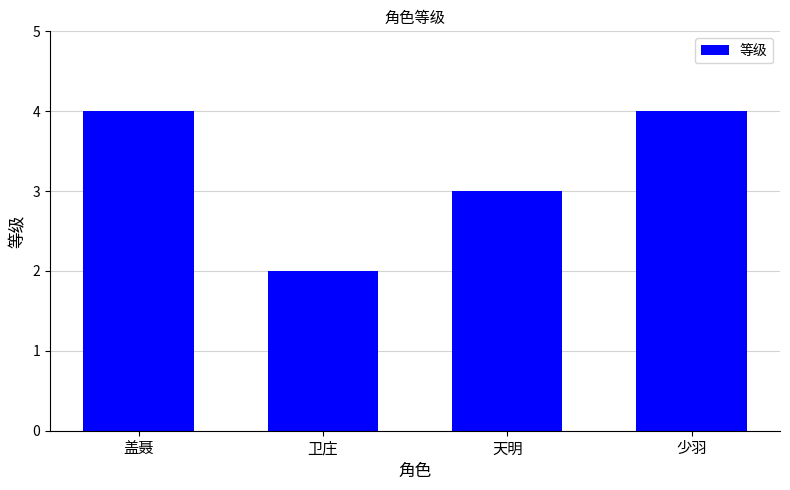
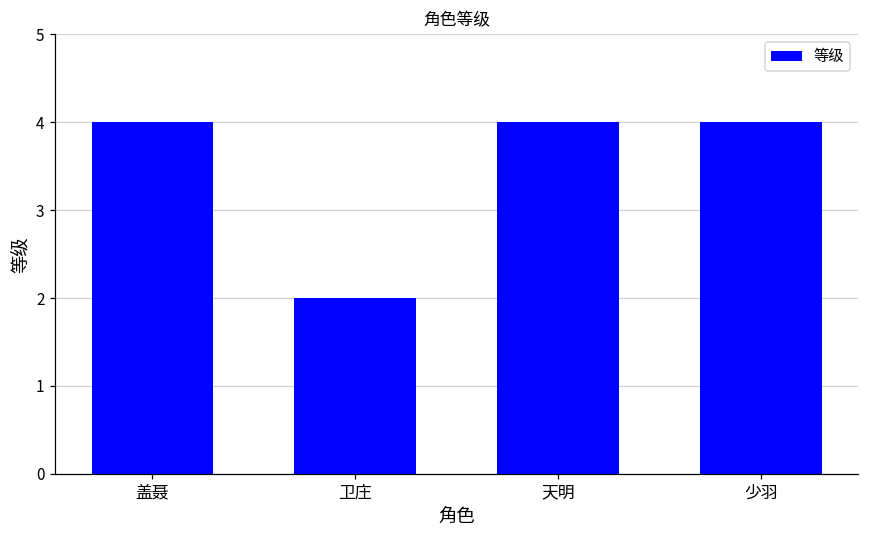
天明: 3 -> 4
